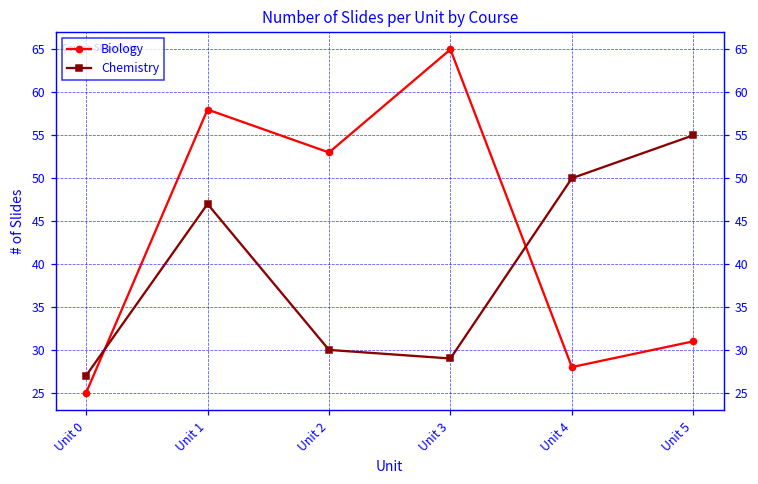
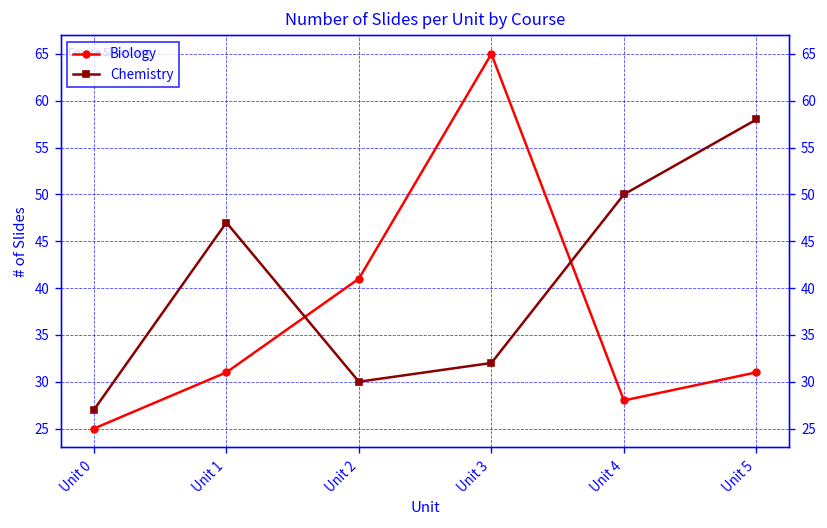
Biology, Unit 1: 58 -> 31
Biology, Unit 2: 53 -> 41
Chemistry, Unit 3: 29 -> 32
Chemistry, Unit 5: 55 -> 58
